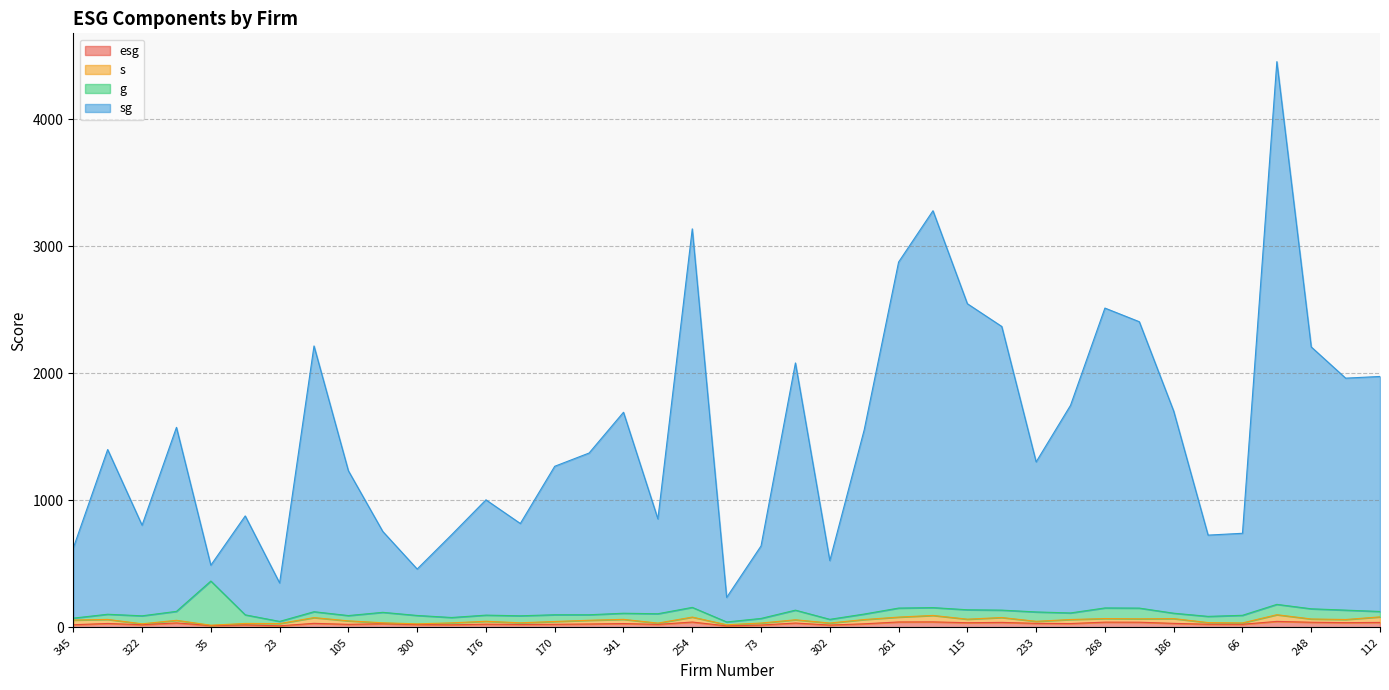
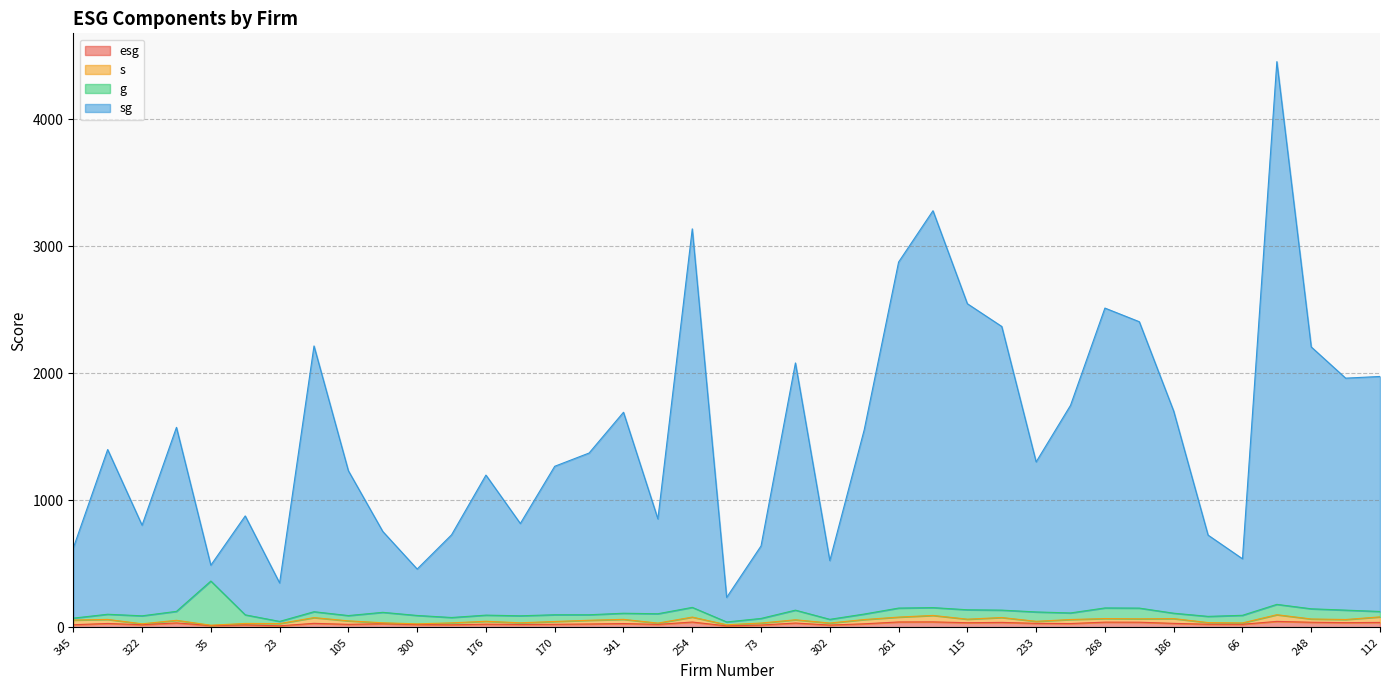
sg, 176: 910 -> 1100
sg, 66: 650 -> 440
